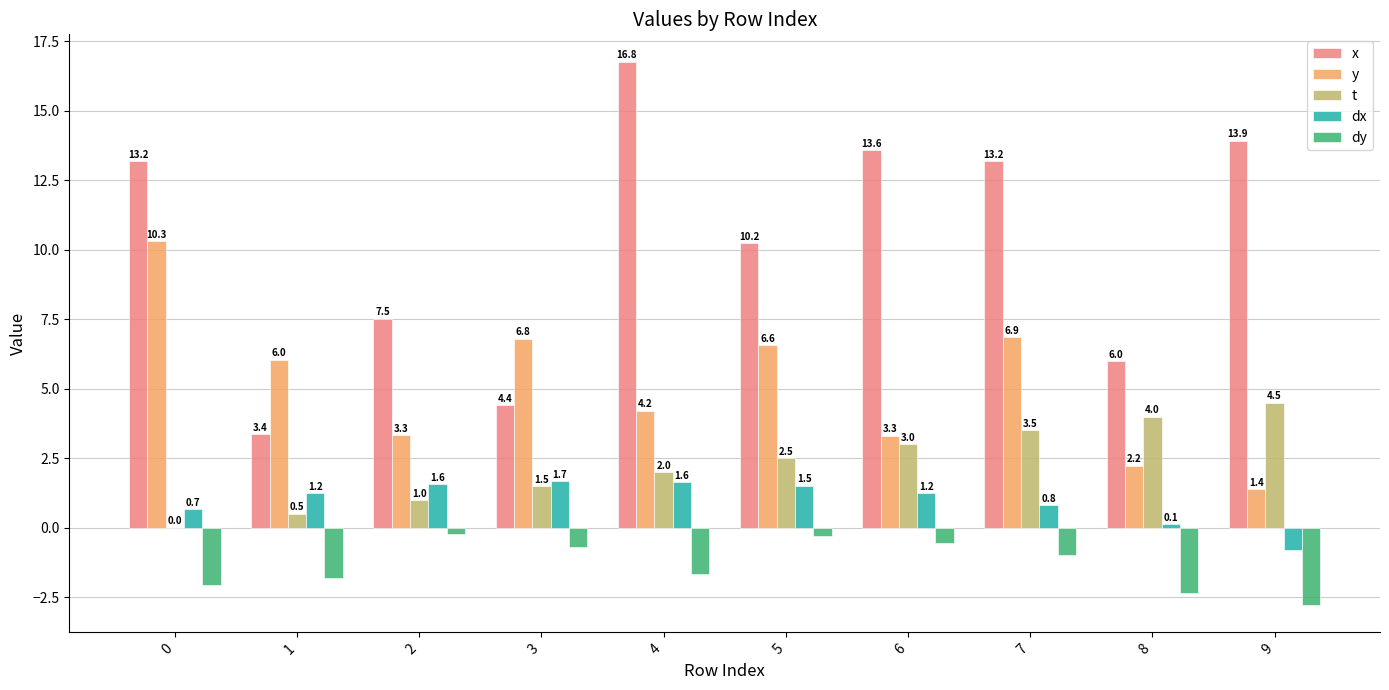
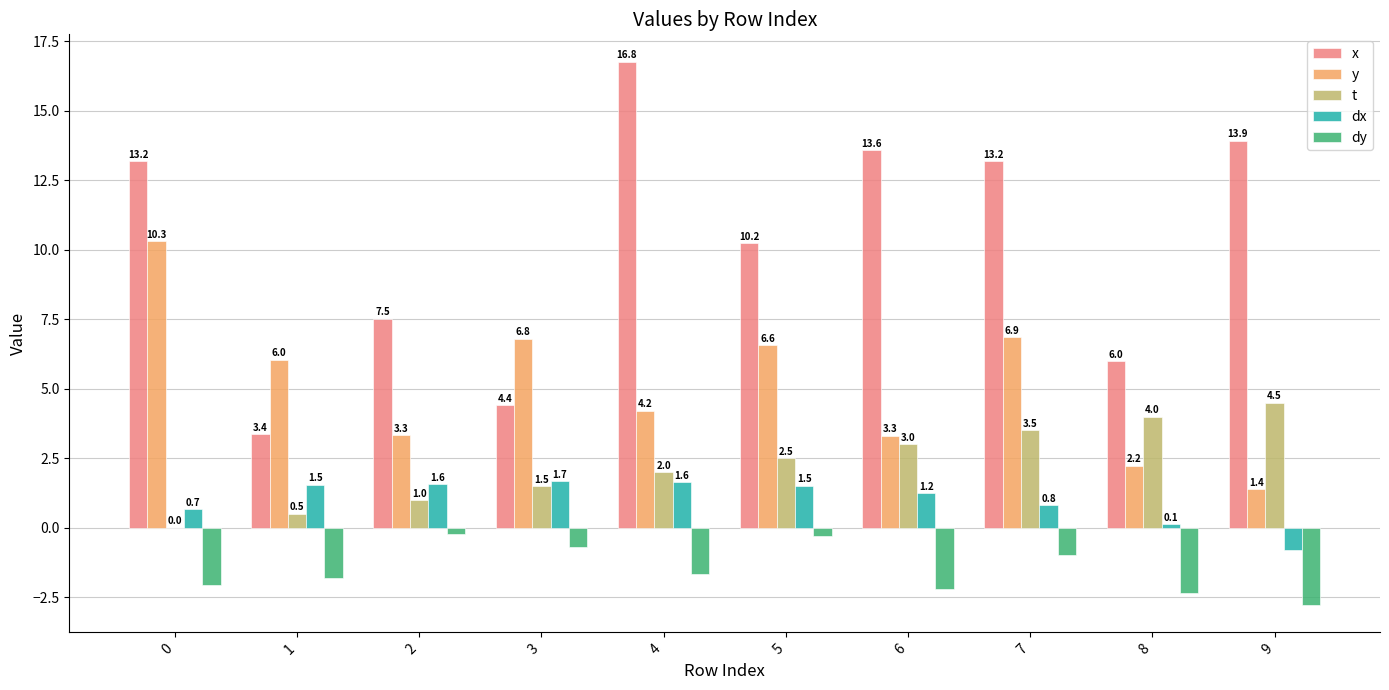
dx, 1: 1.2 -> 1.5
dy, 6: -0.5 -> -2.2
